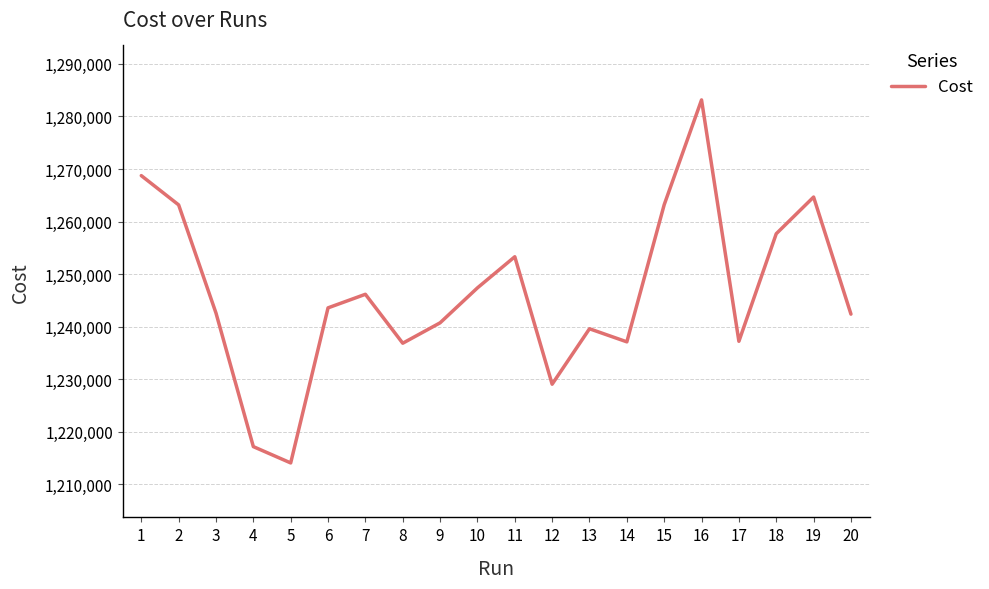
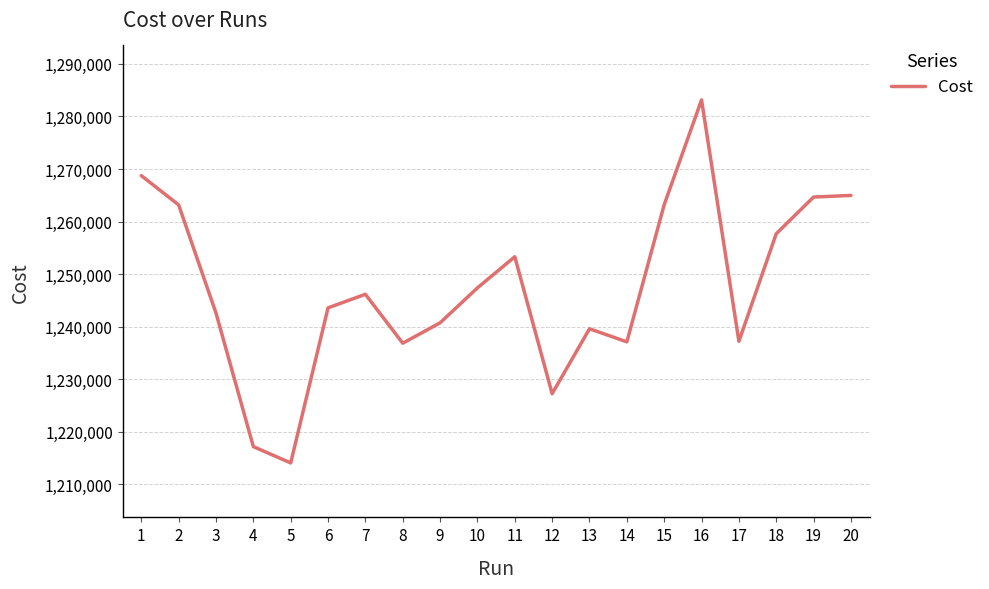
12: 1,229,000 -> 1,227,000
20: 1,242,000 -> 1,265,000
